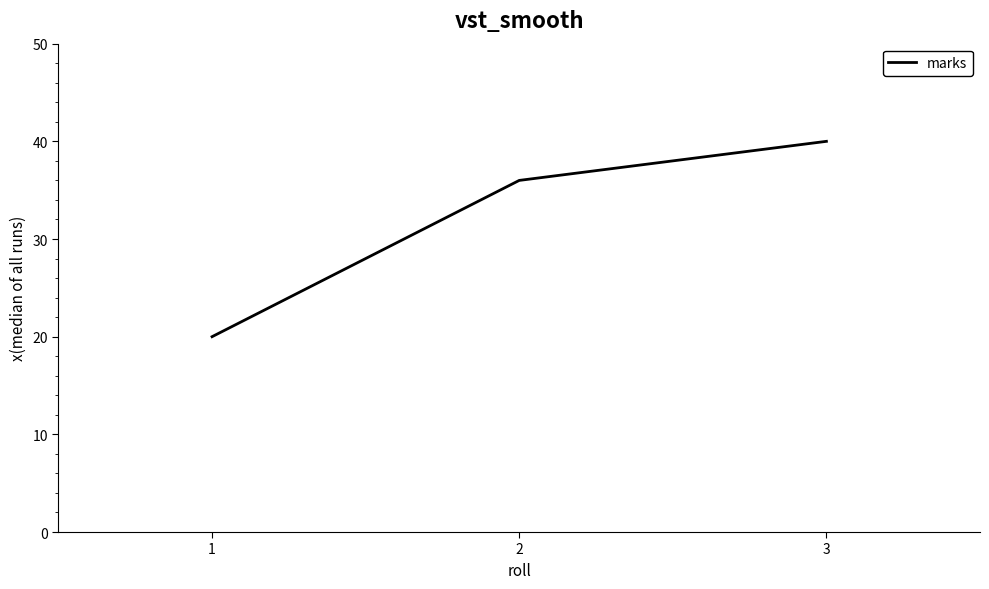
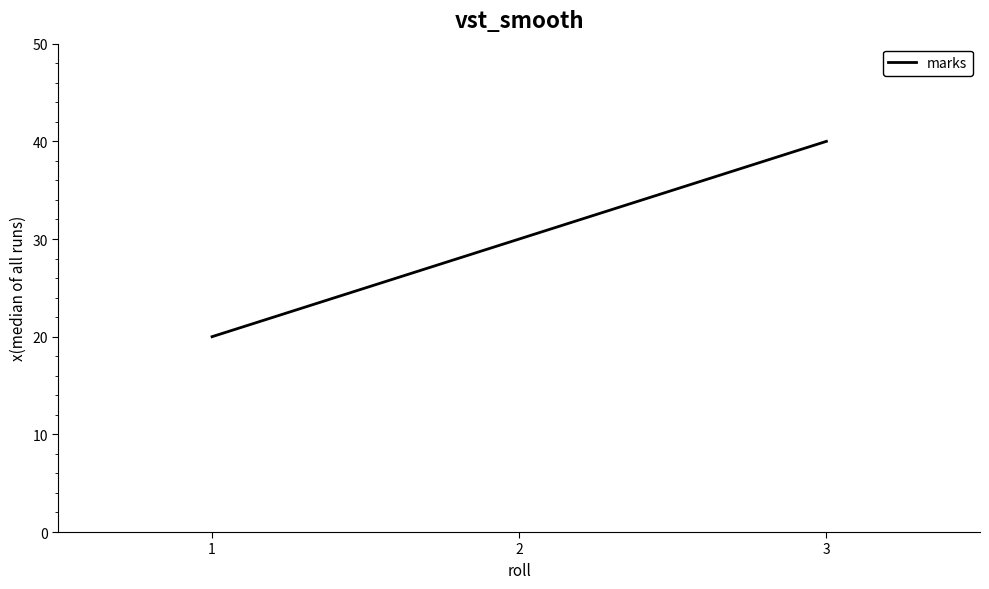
2: 36 -> 30
